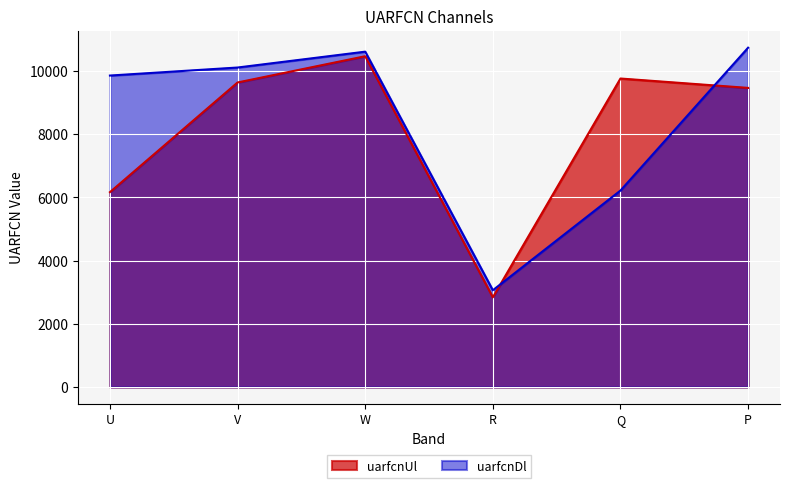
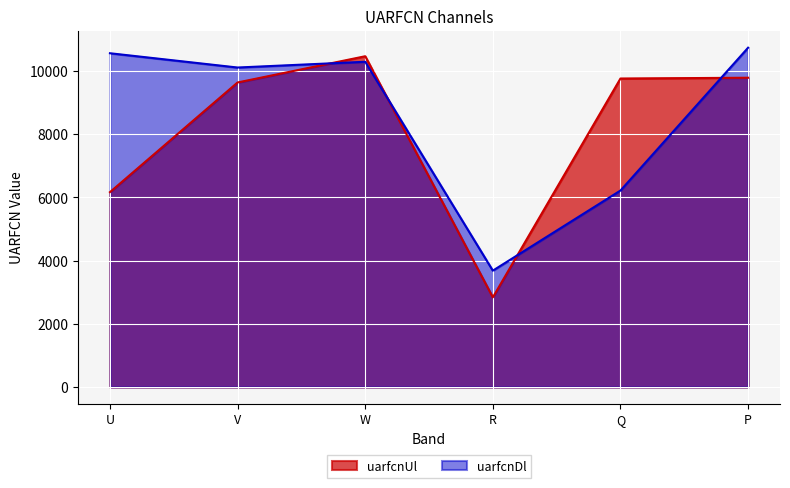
uarfcnDl, U: 9900 -> 10600
uarfcnDl, W: 10600 -> 10300
uarfcnDl, R: 3100 -> 3700
uarfcnUl, P: 9500 -> 9800
